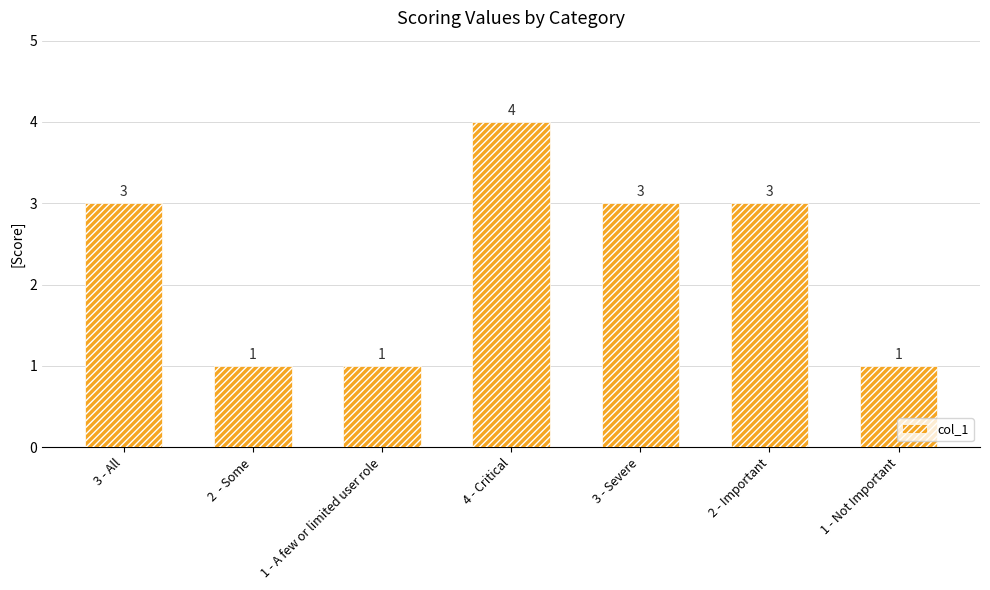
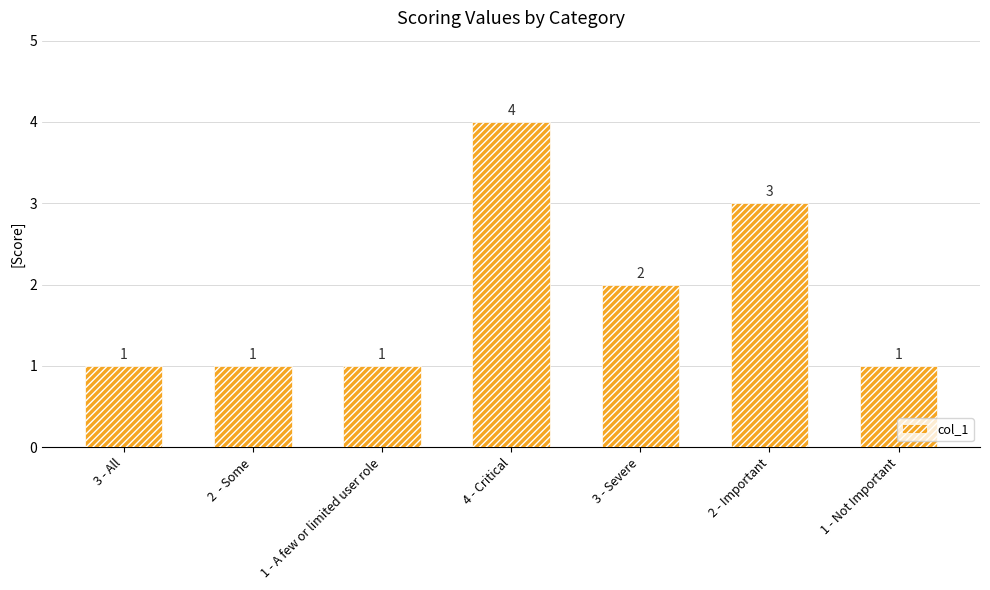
3 - All: 3 -> 1
3 - Severe: 3 -> 2
